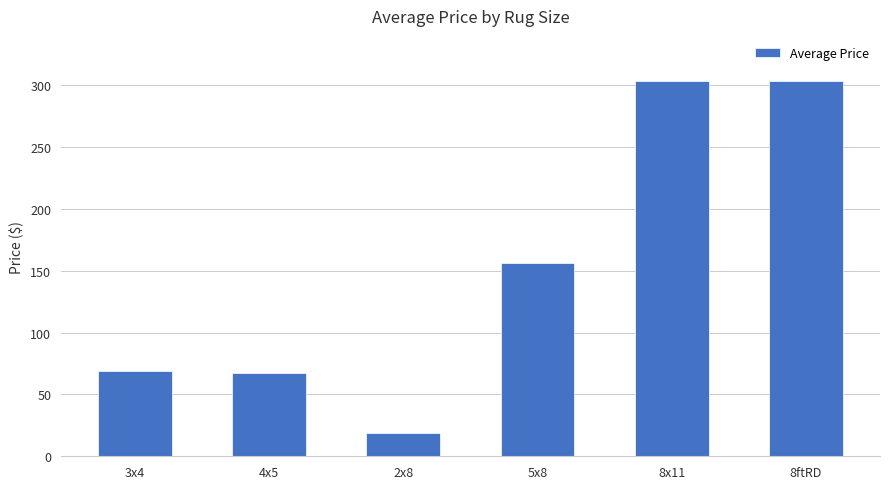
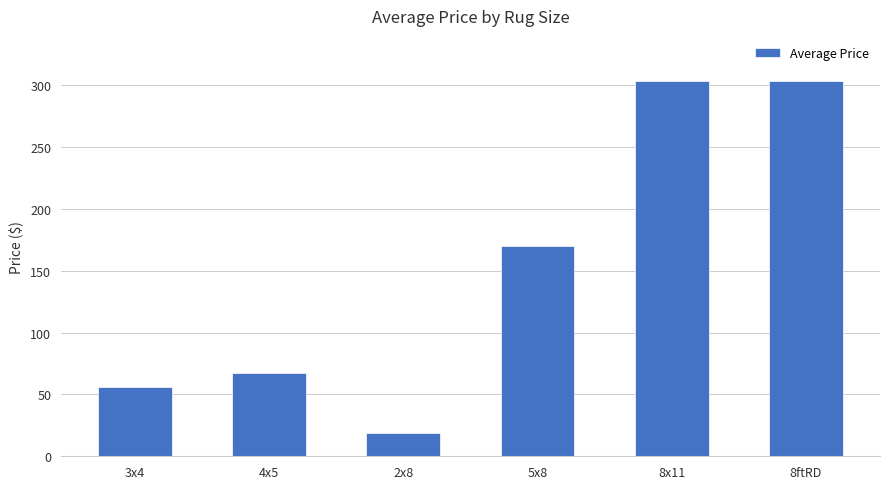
3x4: 69 -> 56
5x8: 156 -> 170
